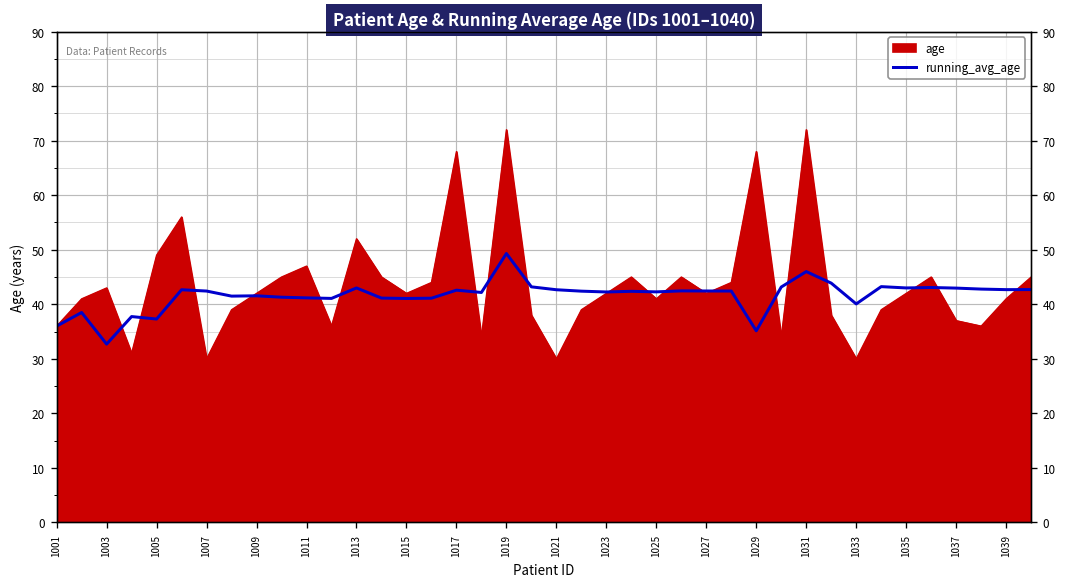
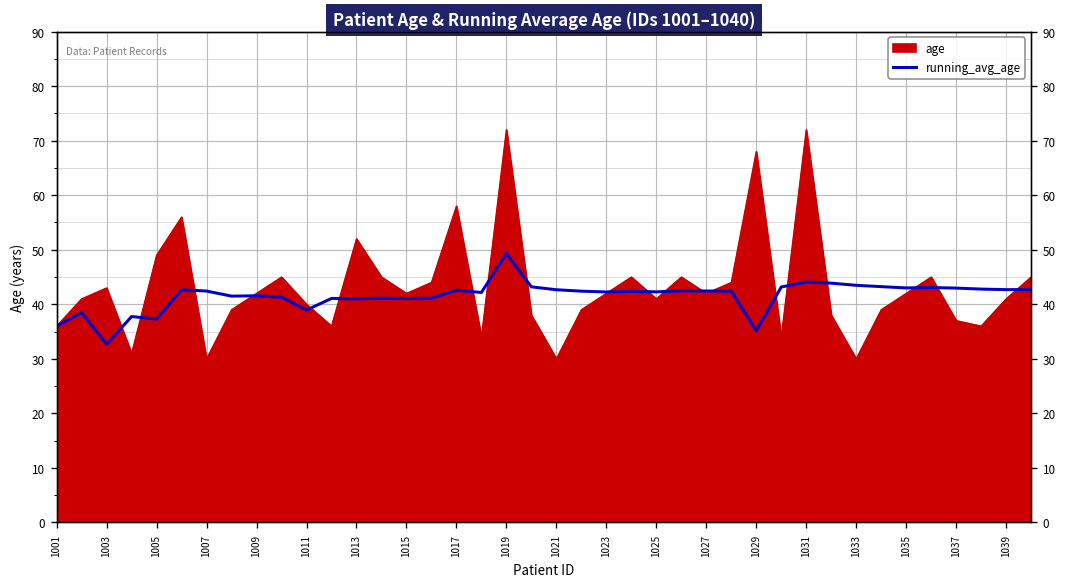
age, 1011: 47 -> 40
running_avg_age, 1011: 41 -> 39
running_avg_age, 1013: 43 -> 41
age, 1017: 68 -> 58
running_avg_age, 1031: 46 -> 44
running_avg_age, 1033: 40 -> 43
